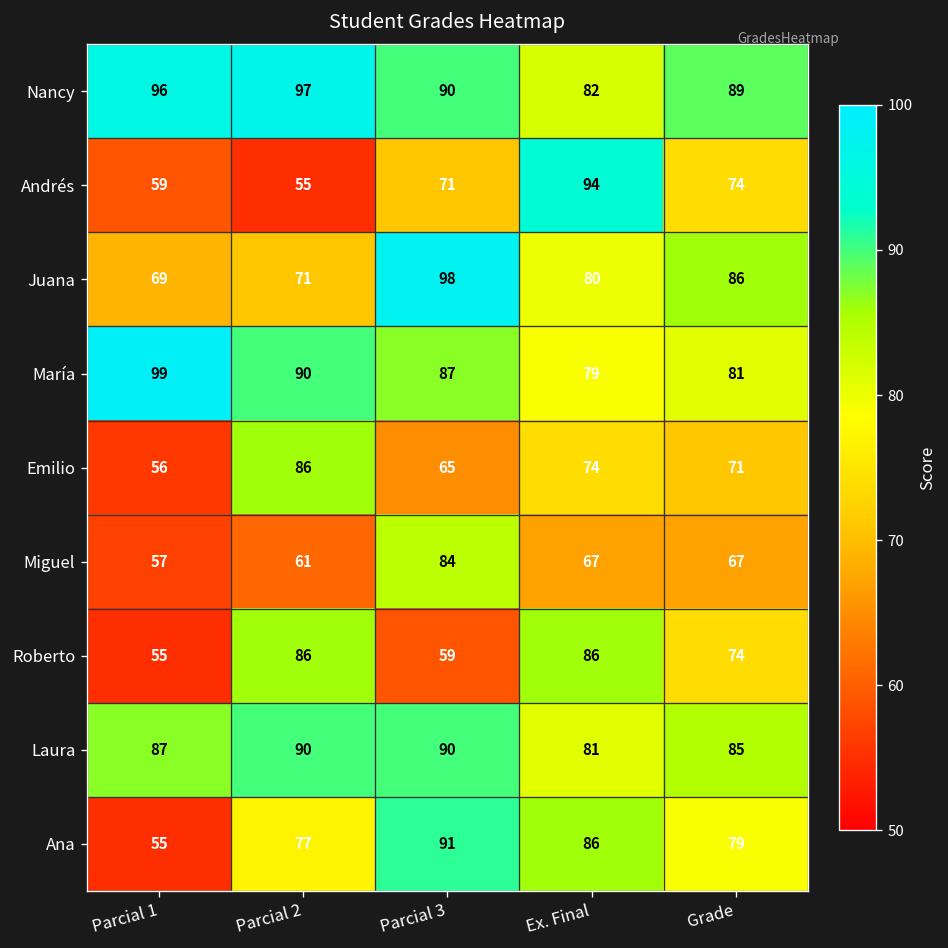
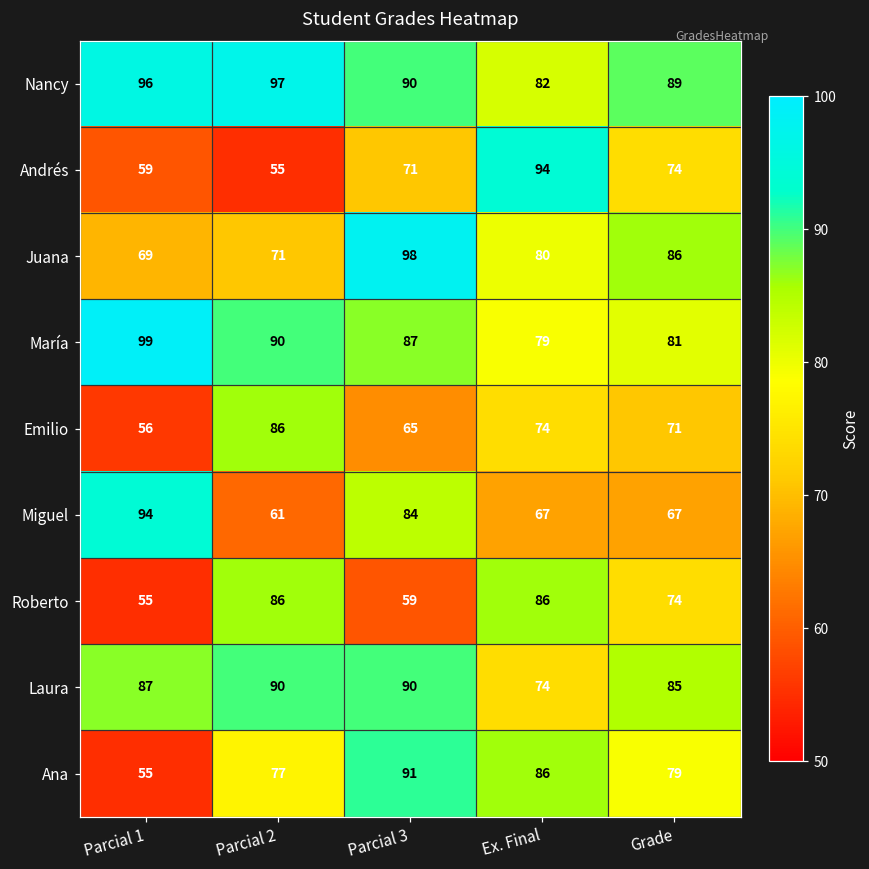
Miguel, Parcial 1: 57 -> 94
Laura, Ex. Final: 81 -> 74
